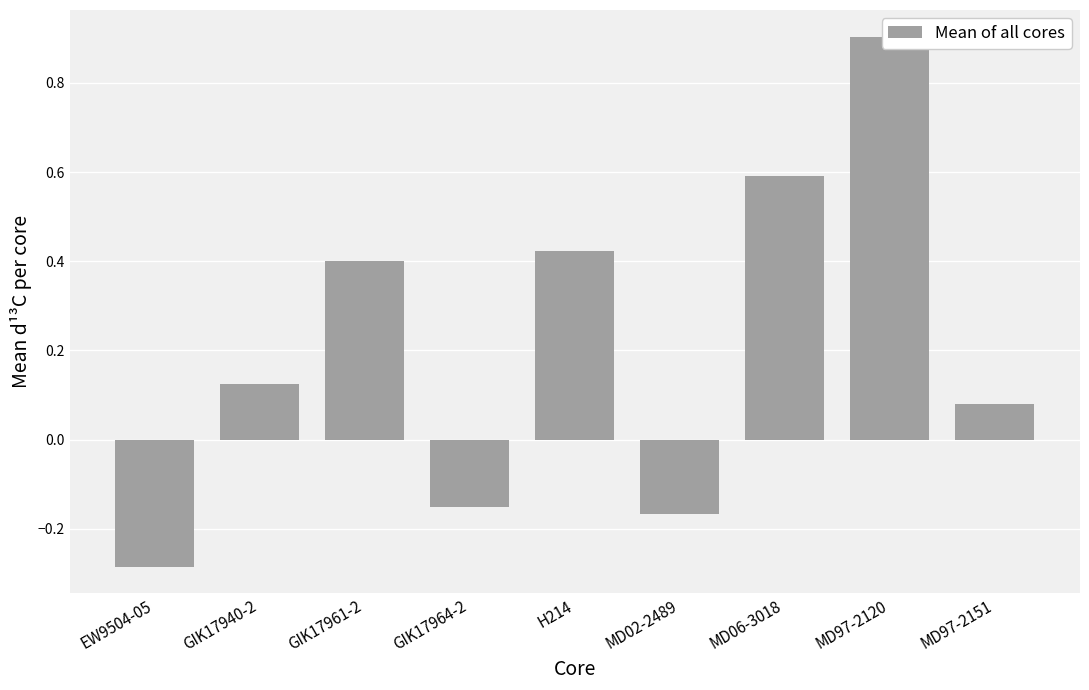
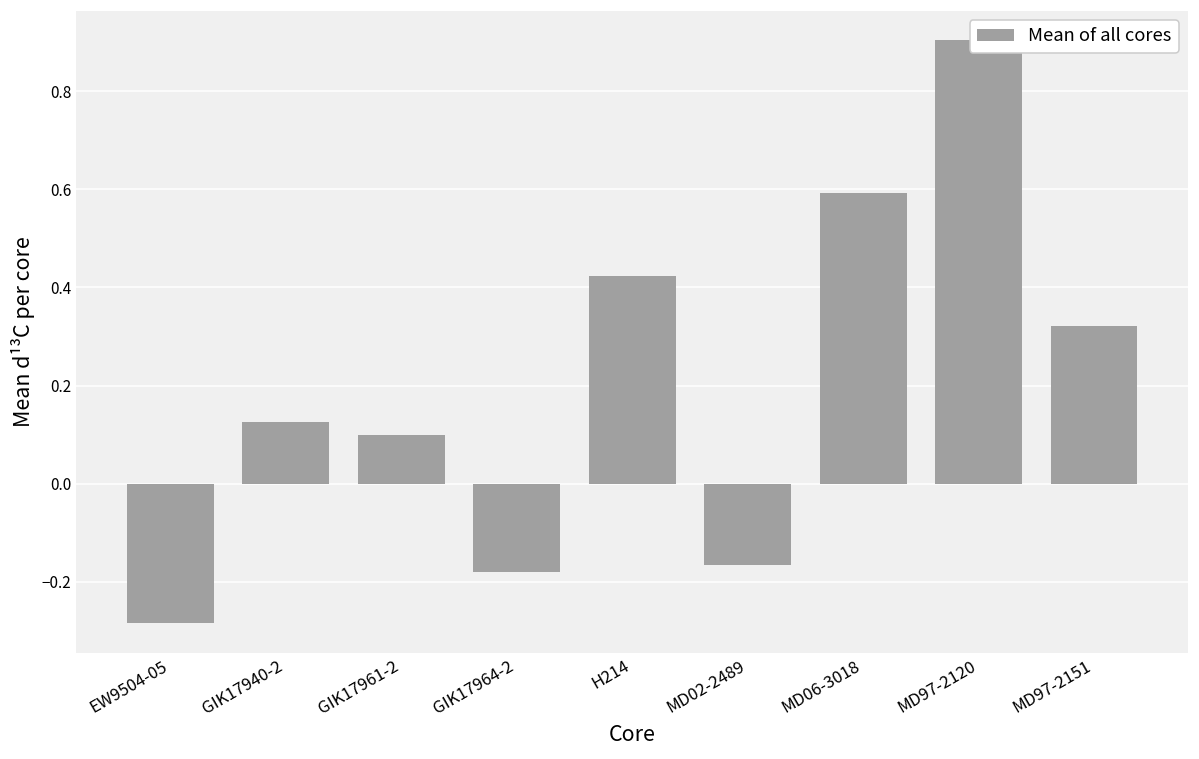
GIK17961-2: 0.4 -> 0.1
GIK17964-2: -0.15 -> -0.18
MD97-2151: 0.08 -> 0.32
